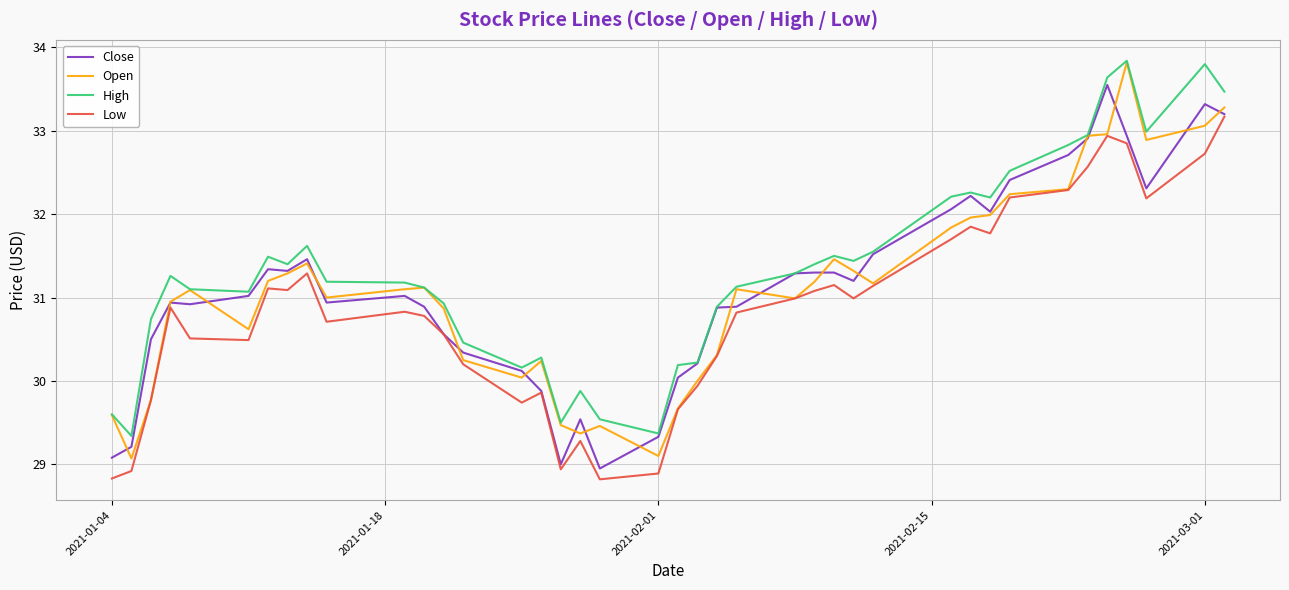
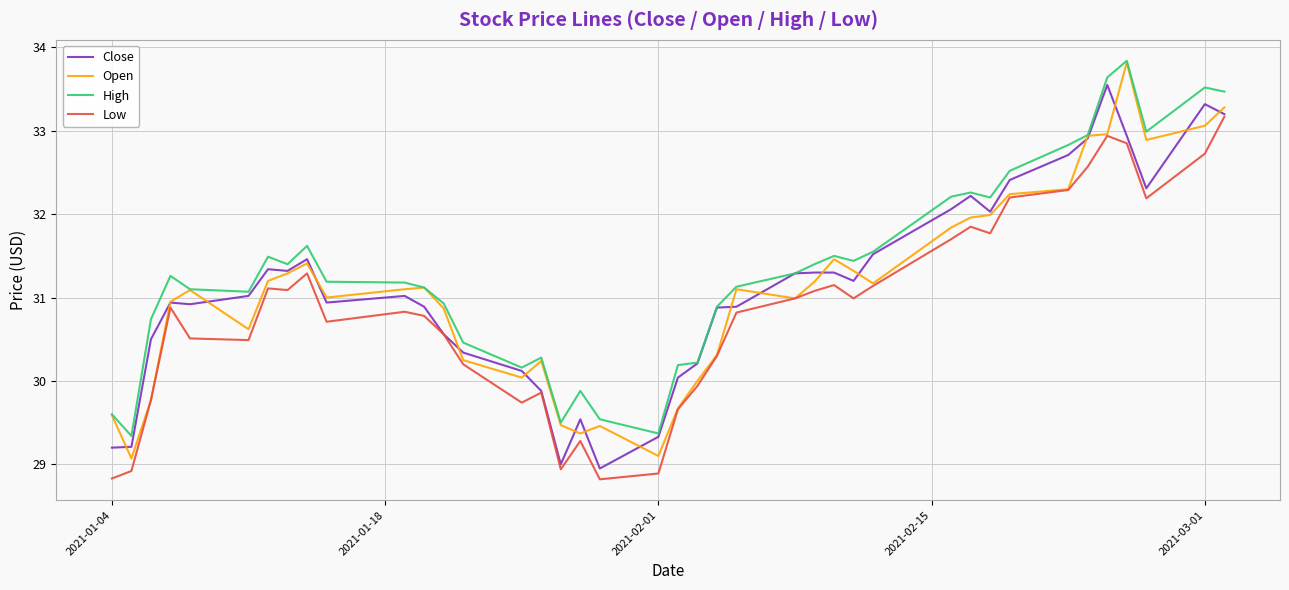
Close, 2021-01-04: 29.1 -> 29.2
High, 2021-03-01: 33.8 -> 33.5
